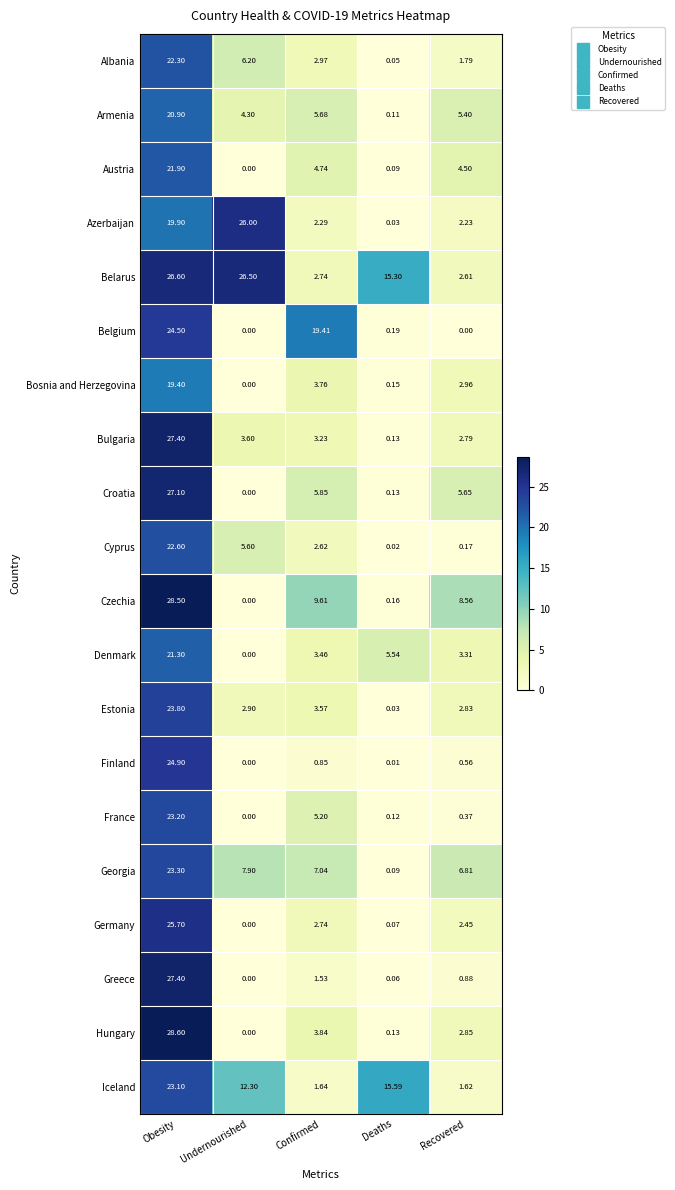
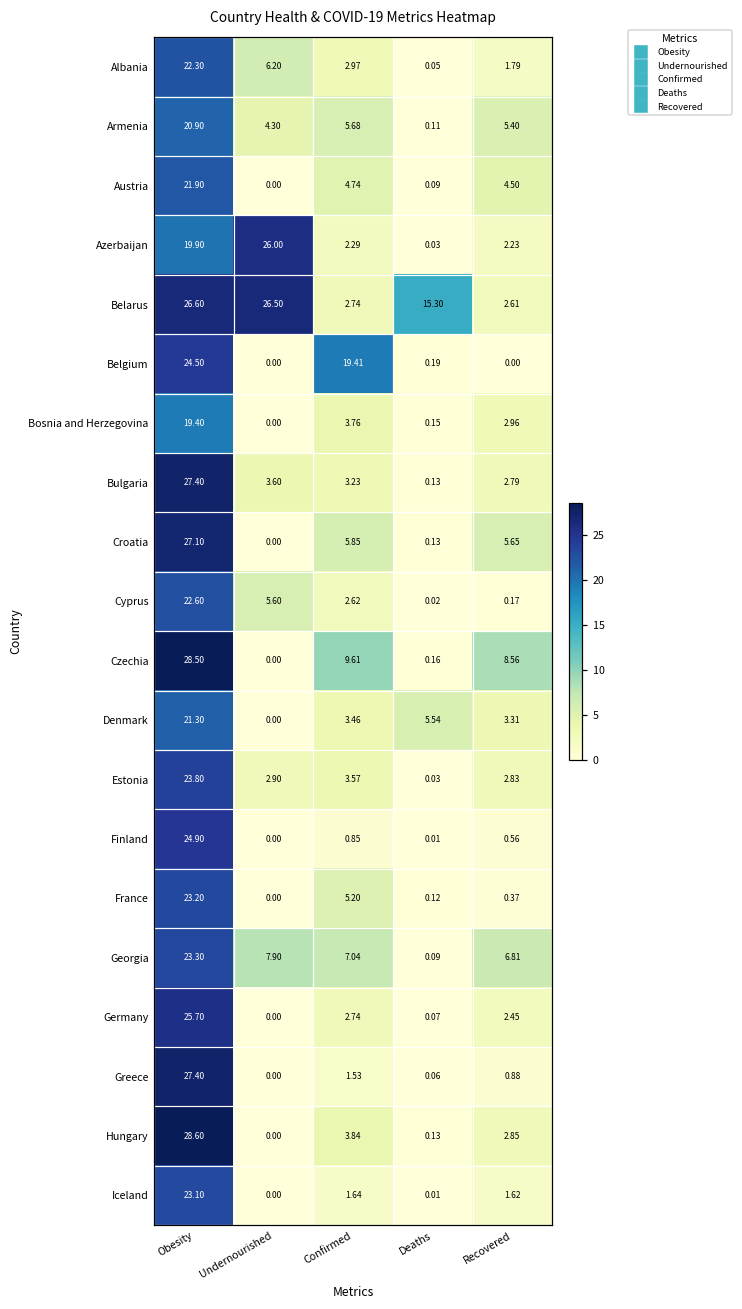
Iceland, Undernourished: 12.30 -> 0.00
Iceland, Deaths: 15.59 -> 0.01
